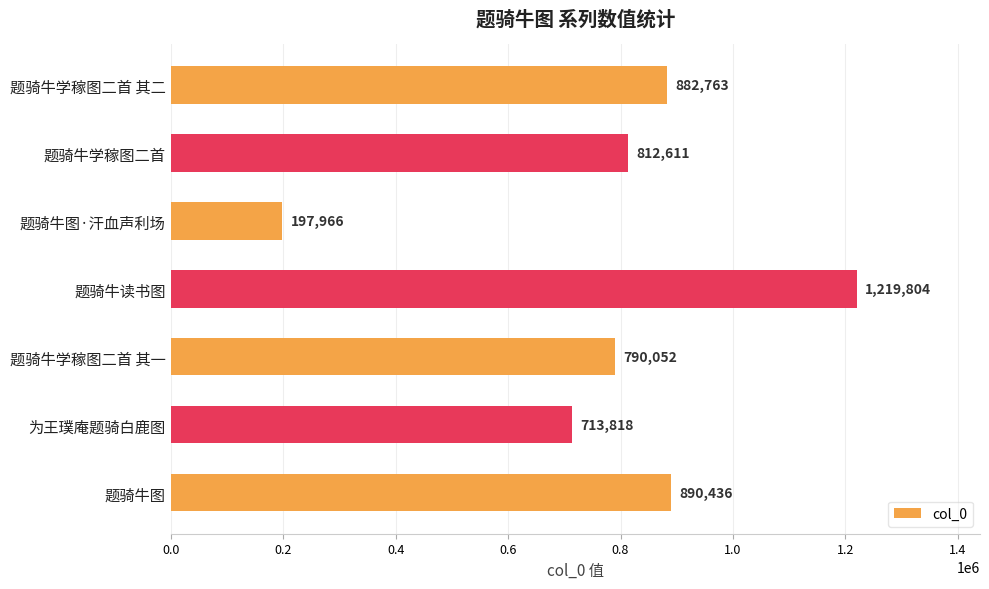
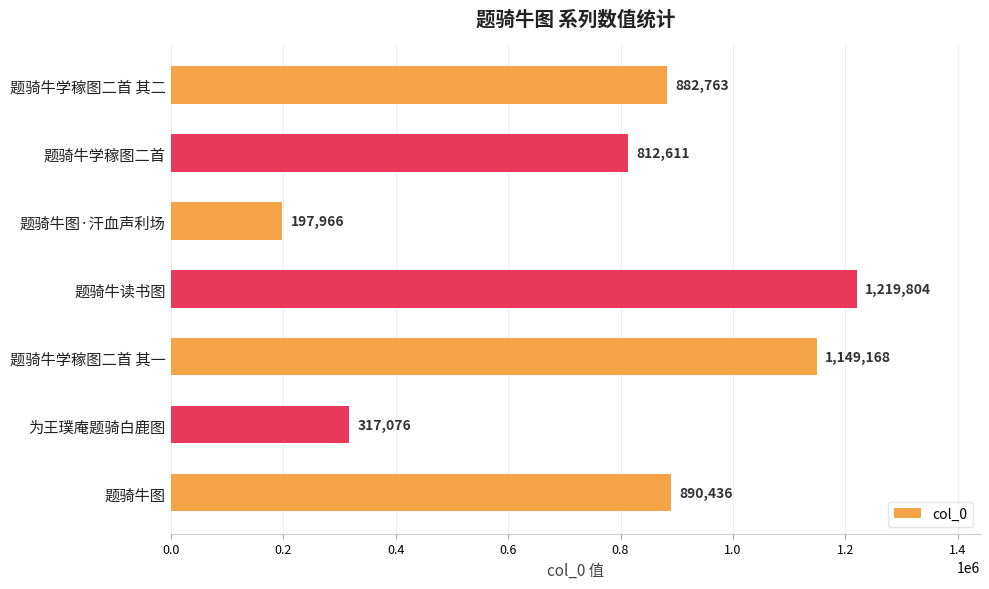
题骑牛学稼图二首 其一: 790,052 -> 1,149,168
为王璞庵题骑白鹿图: 713,818 -> 317,076
